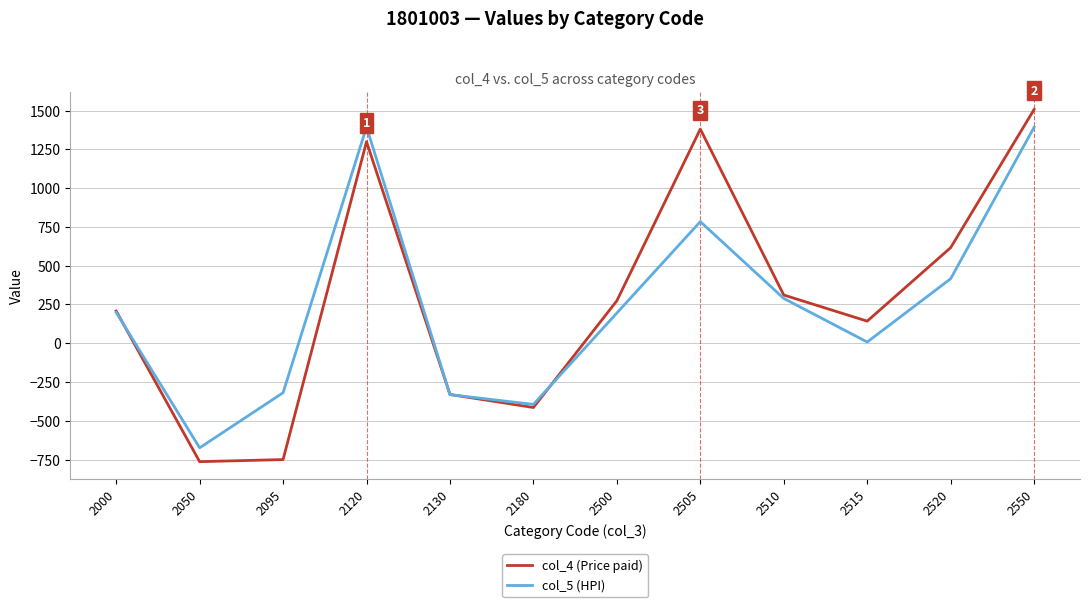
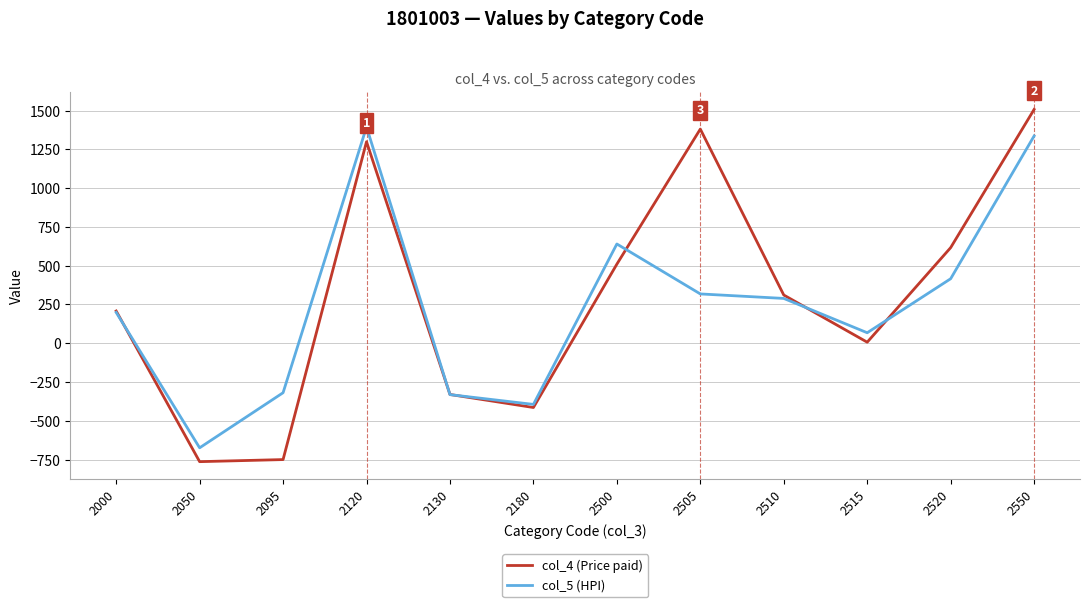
col_4 (Price paid), 2500: 270 -> 510
col_5 (HPI), 2500: 200 -> 640
col_5 (HPI), 2505: 780 -> 320
col_4 (Price paid), 2515: 140 -> 10
col_5 (HPI), 2515: 10 -> 70
col_5 (HPI), 2550: 1390 -> 1340
